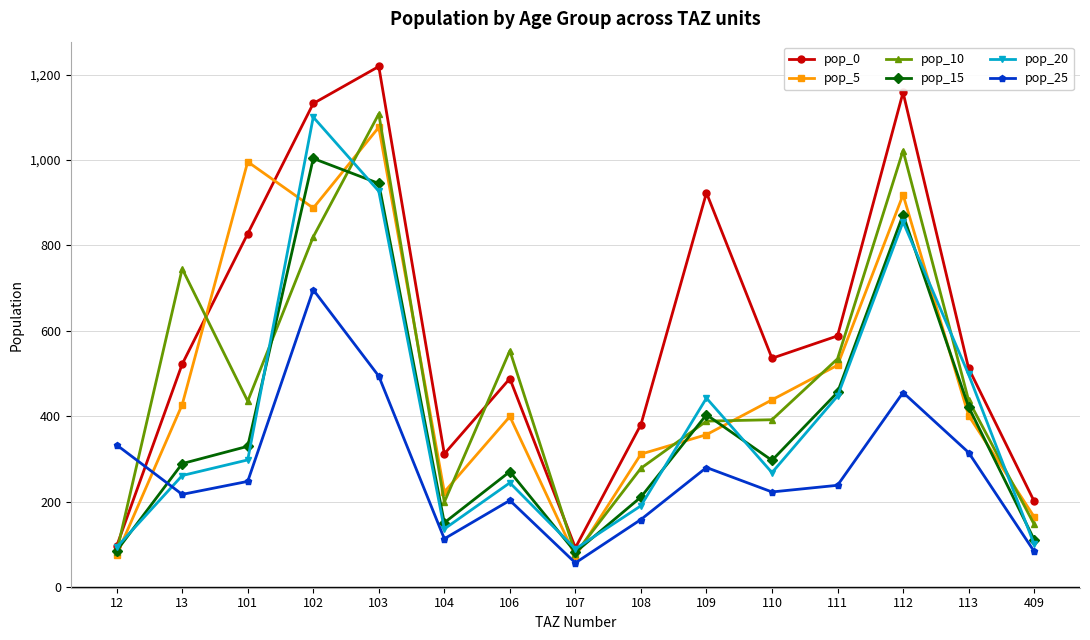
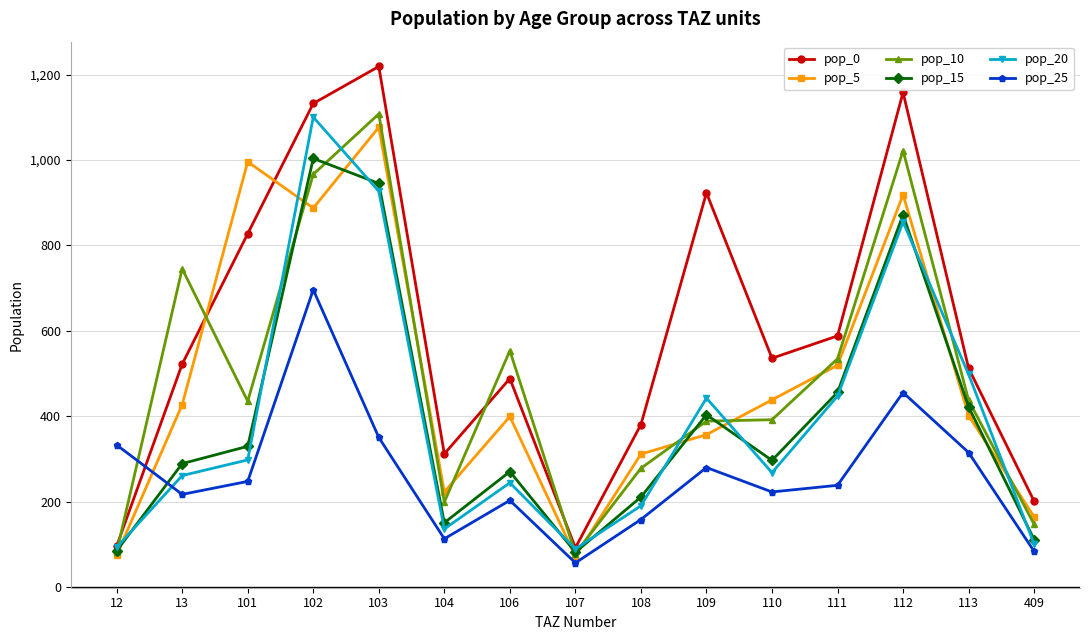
pop_10, 102: 820 -> 970
pop_25, 103: 490 -> 350
